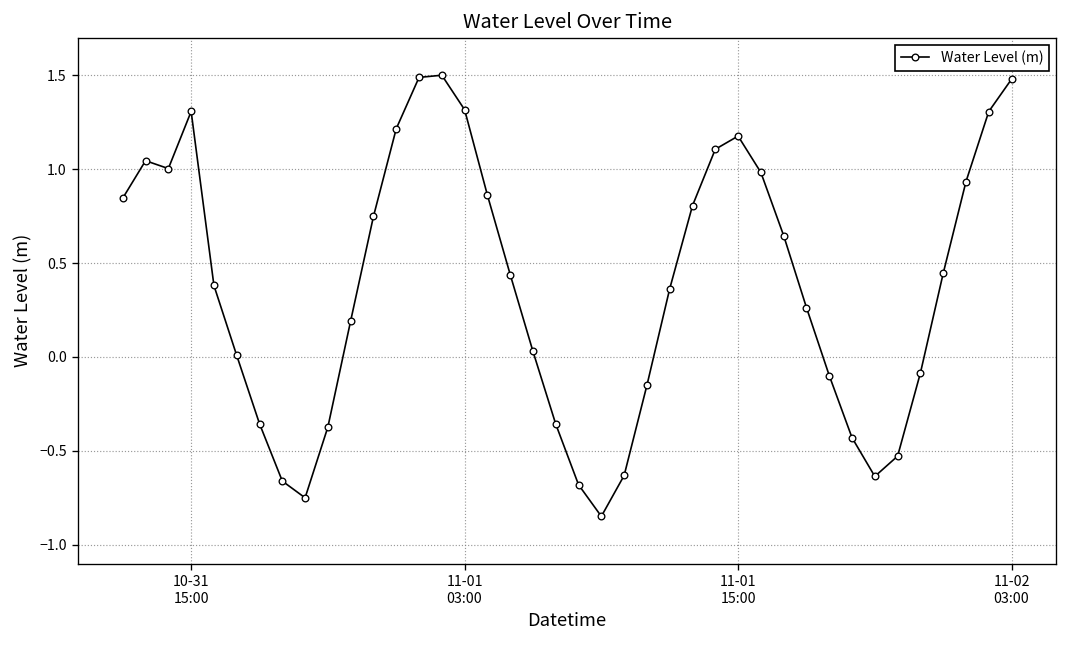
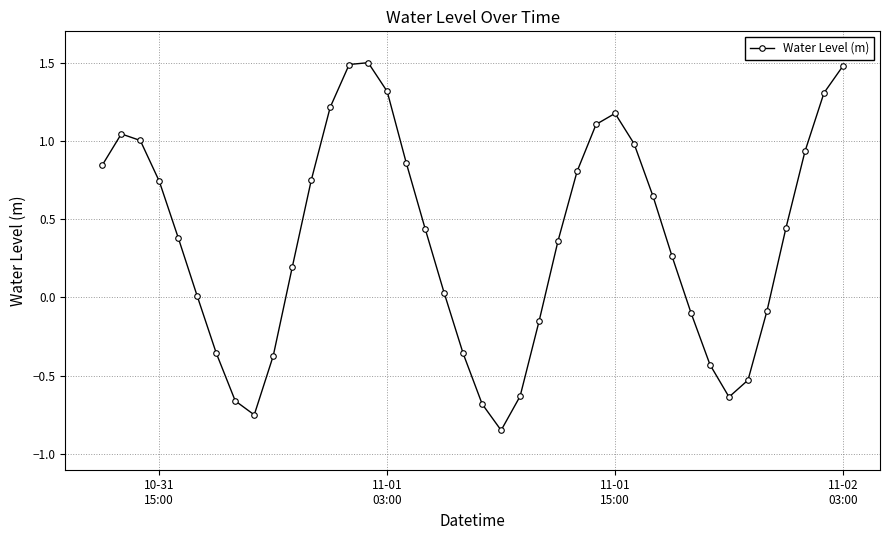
10-31 15:00: 1.31 -> 0.74
